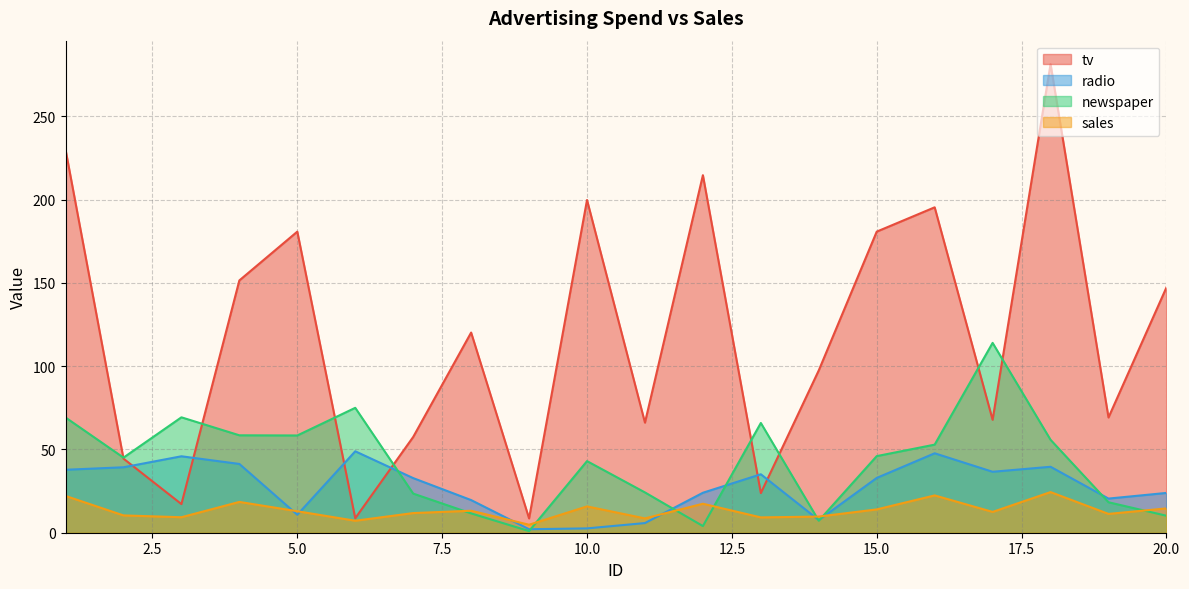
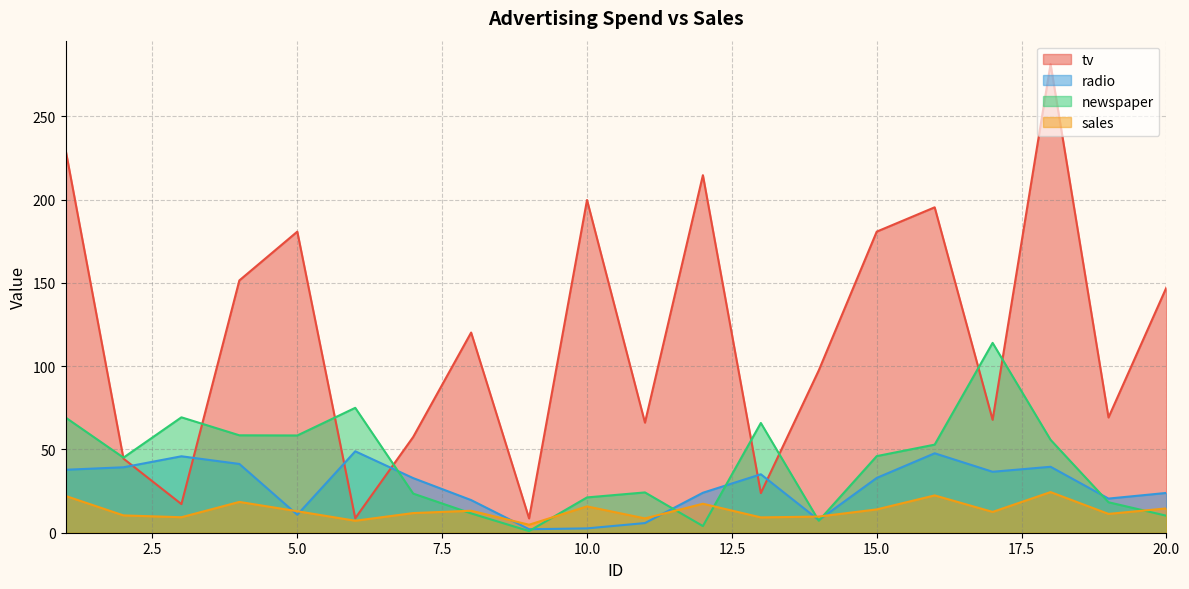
newspaper, 10.0: 43 -> 21
